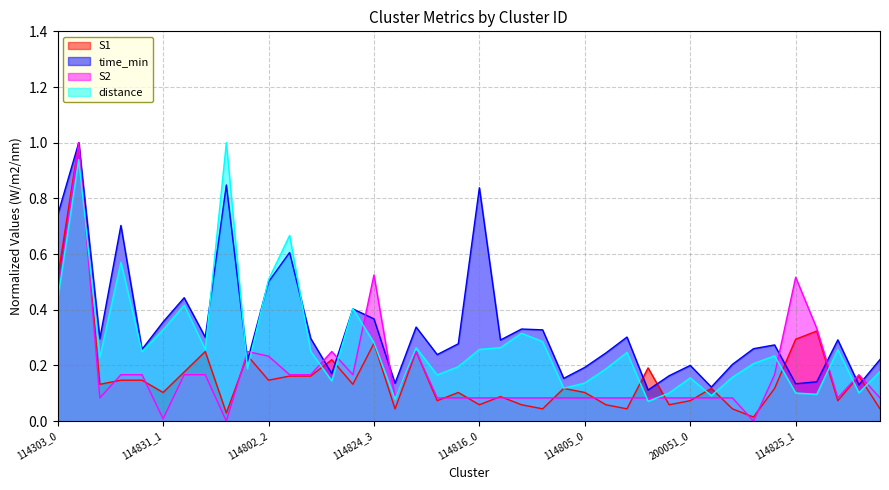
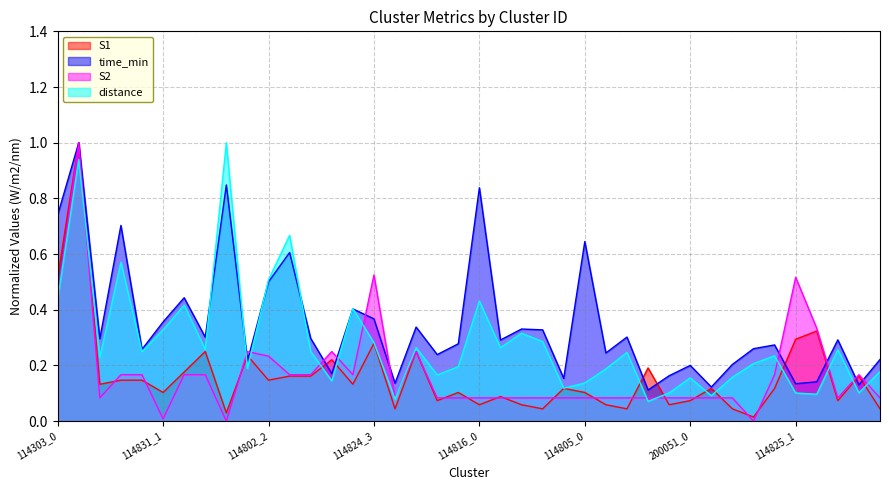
distance, 114816_0: 0.26 -> 0.43
time_min, 114805_0: 0.19 -> 0.65
